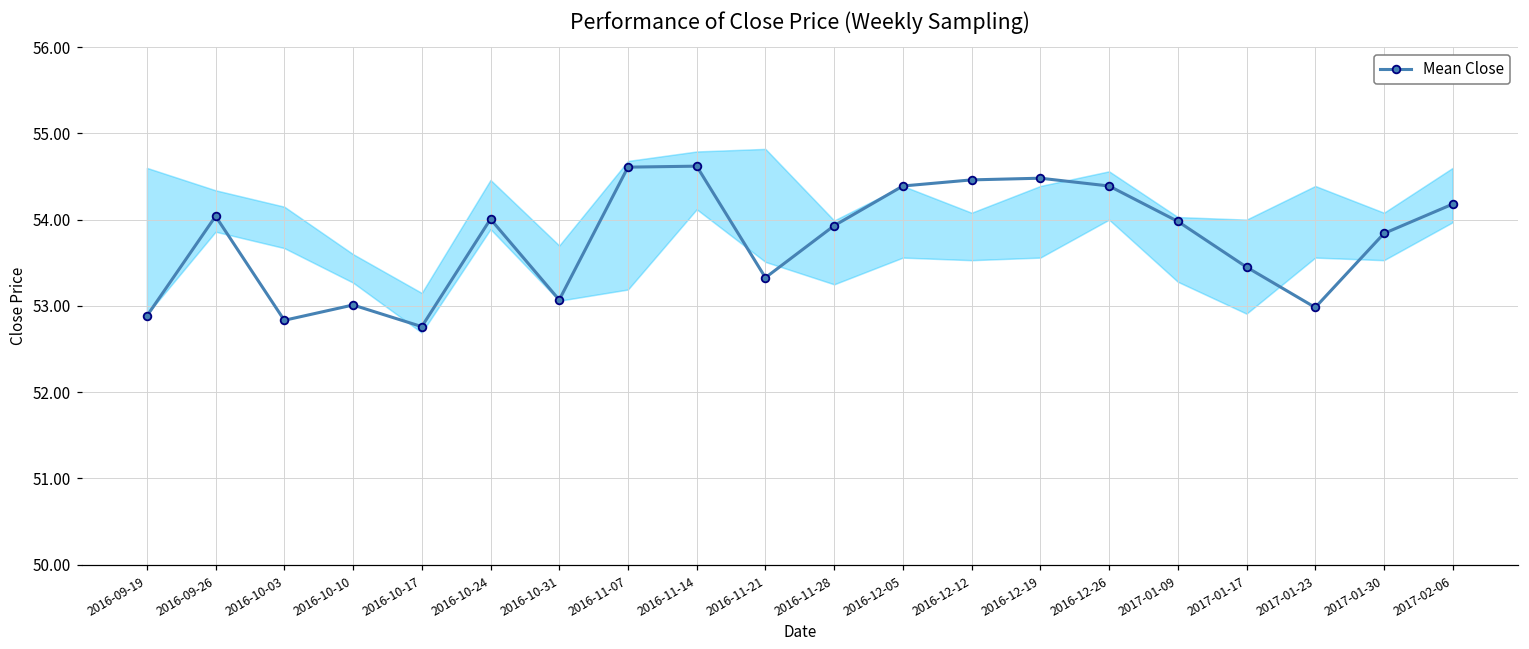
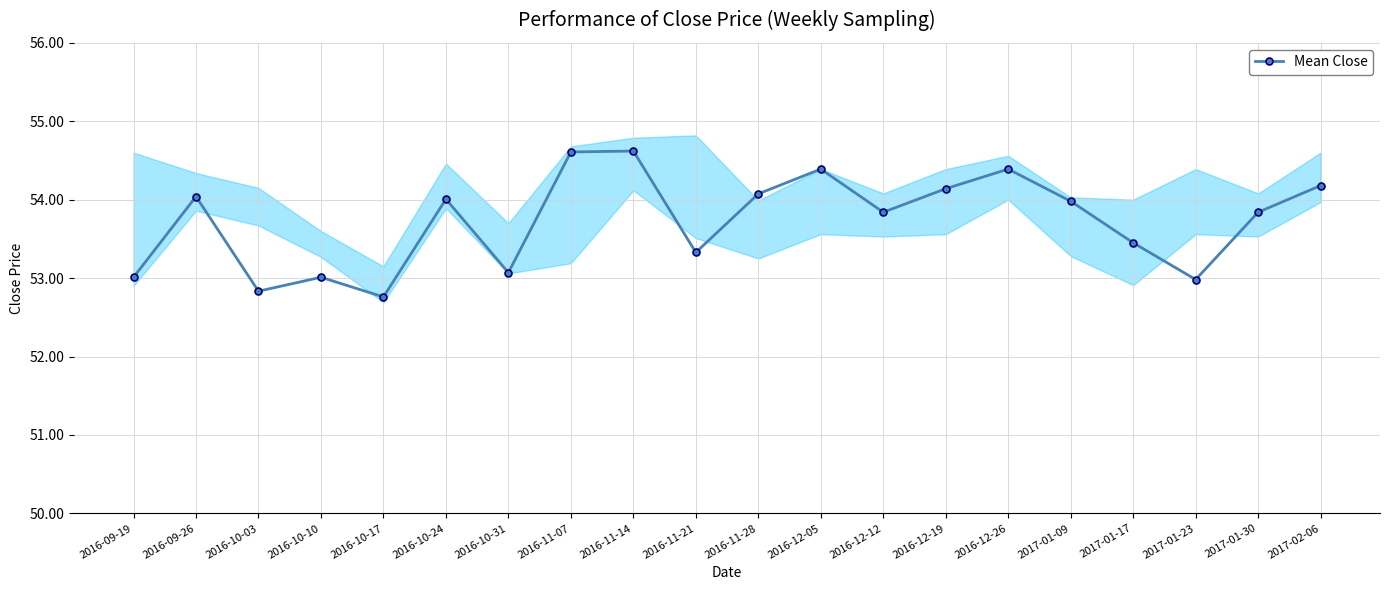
Mean Close, 2016-09-19: 52.9 -> 53.0
Mean Close, 2016-11-28: 53.9 -> 54.1
Mean Close, 2016-12-12: 54.5 -> 53.8
Mean Close, 2016-12-19: 54.5 -> 54.1
